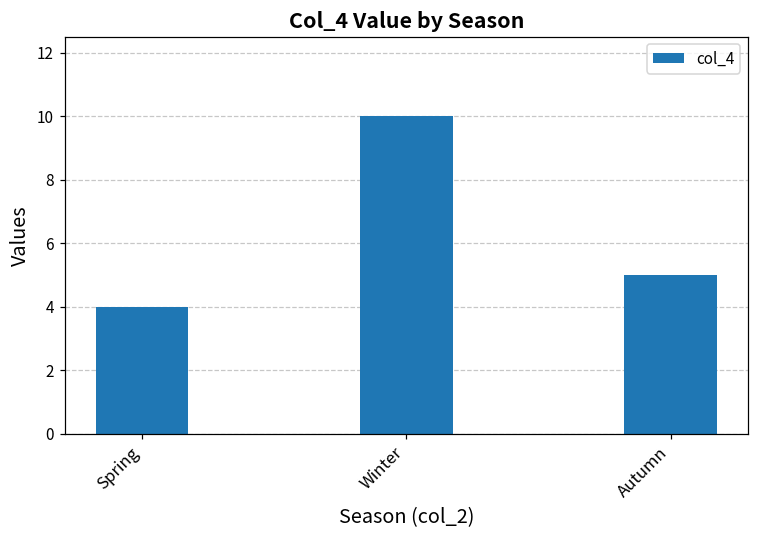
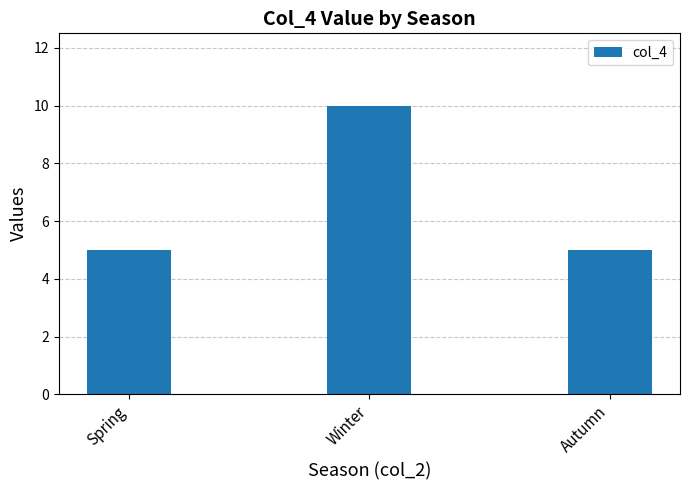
Spring: 4 -> 5
